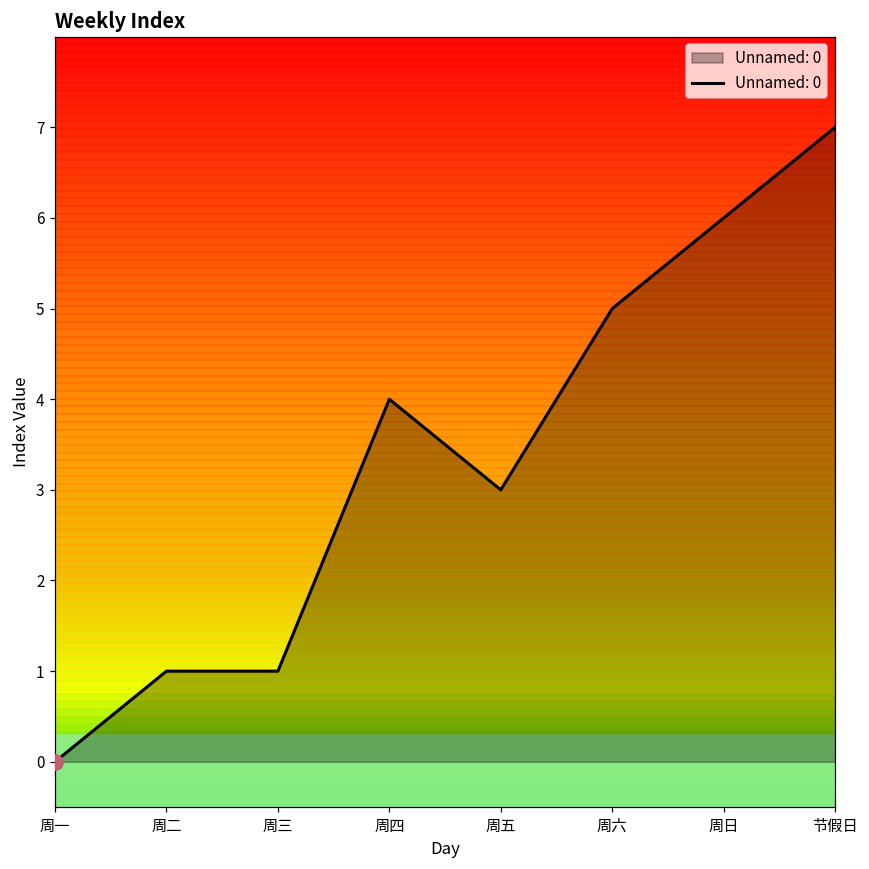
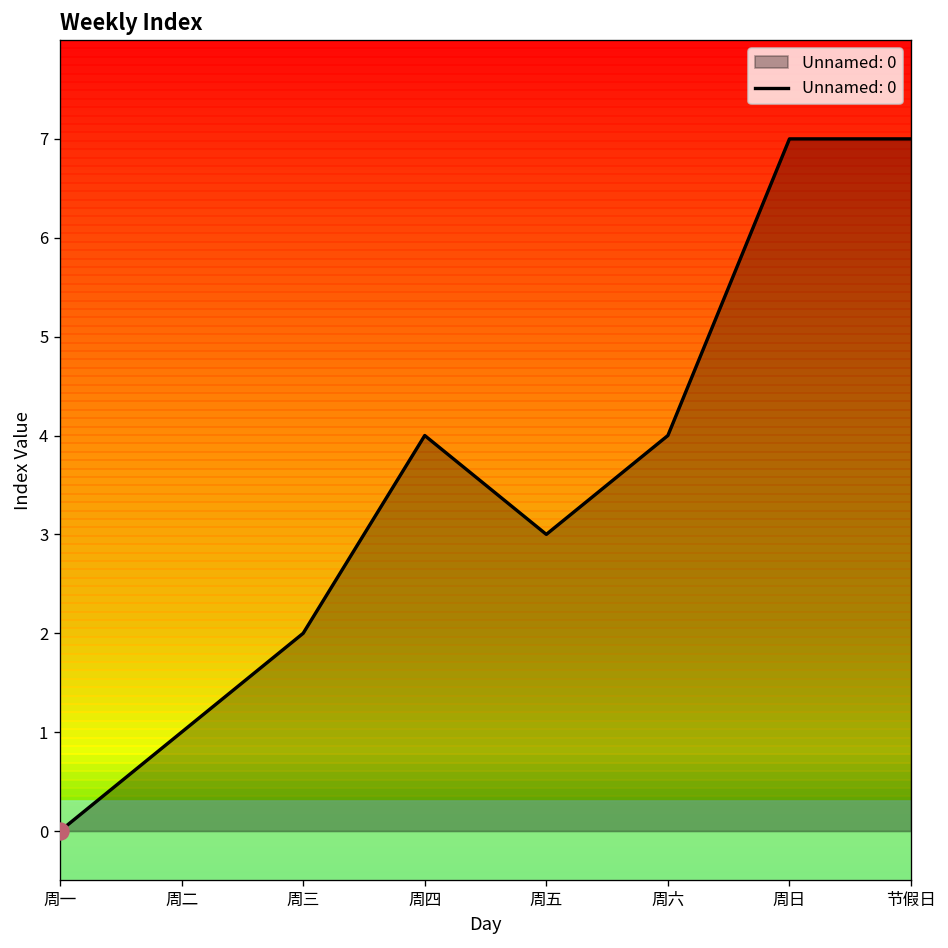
Unnamed: 0, 周三: 1 -> 2
Unnamed: 0, 周六: 5 -> 4
Unnamed: 0, 周日: 6 -> 7
